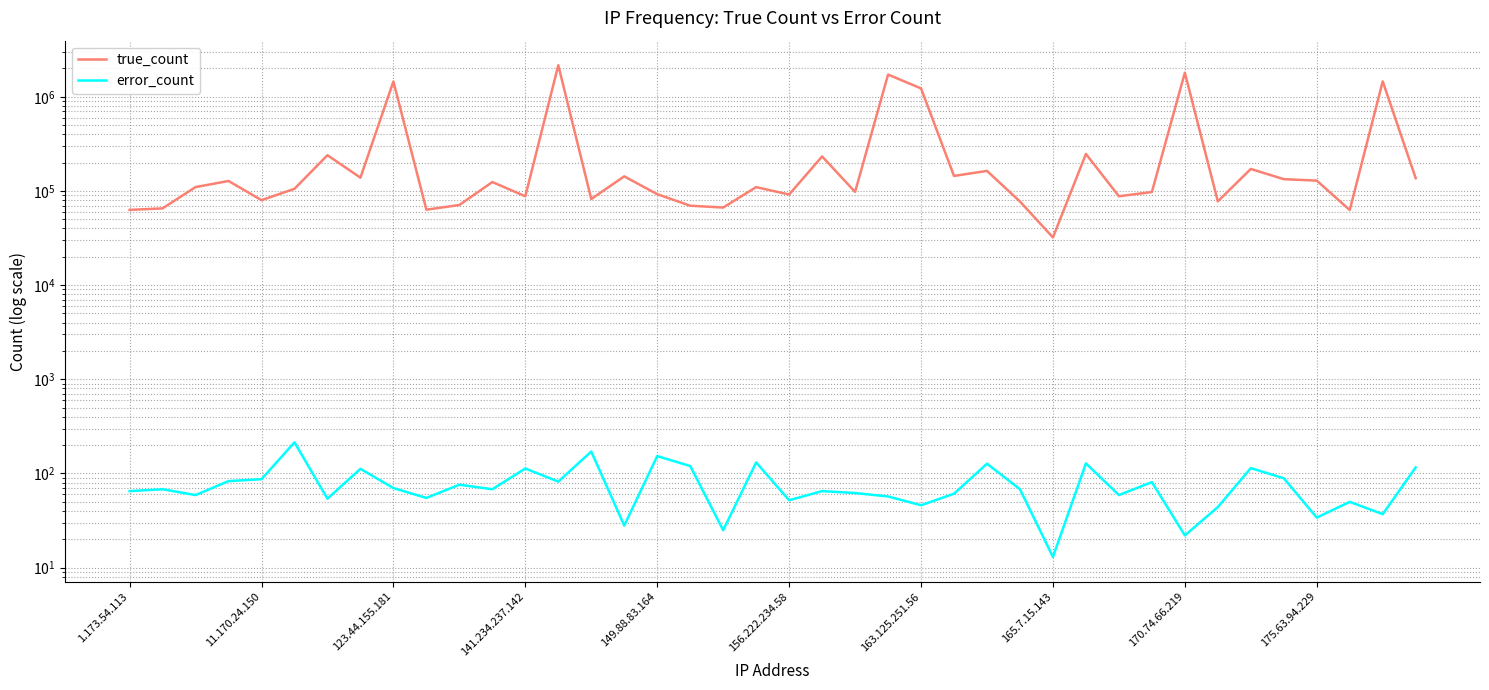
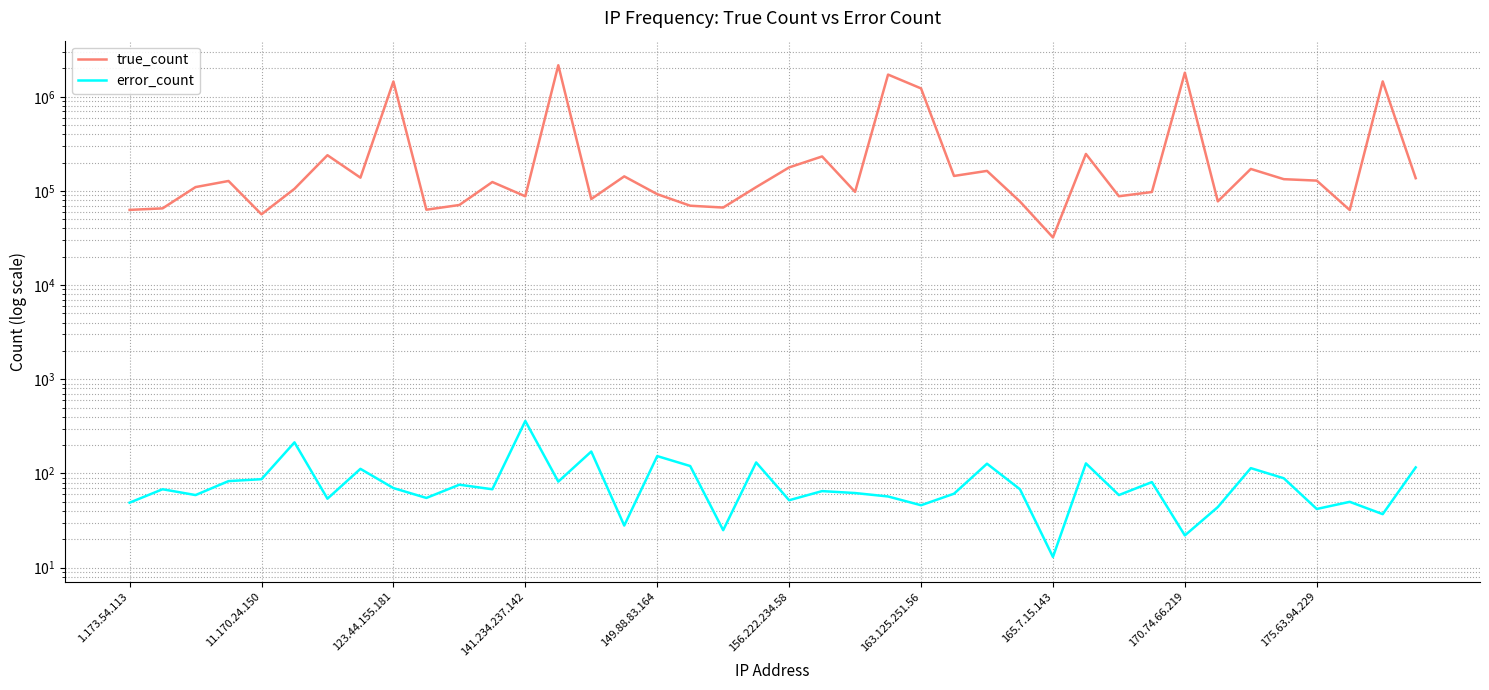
error_count, 1.173.54.113: 70 -> 50
true_count, 11.170.24.150: 80000 -> 60000
error_count, 141.234.237.142: 110 -> 360
true_count, 156.222.234.58: 90000 -> 180000
error_count, 175.63.94.229: 34 -> 40
